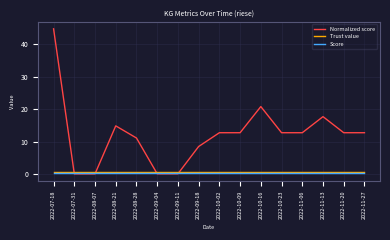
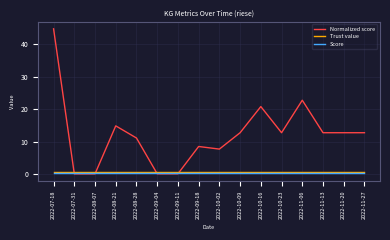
Normalized score, 2022-10-02: 13 -> 8
Normalized score, 2022-11-06: 13 -> 23
Normalized score, 2022-11-13: 18 -> 13
